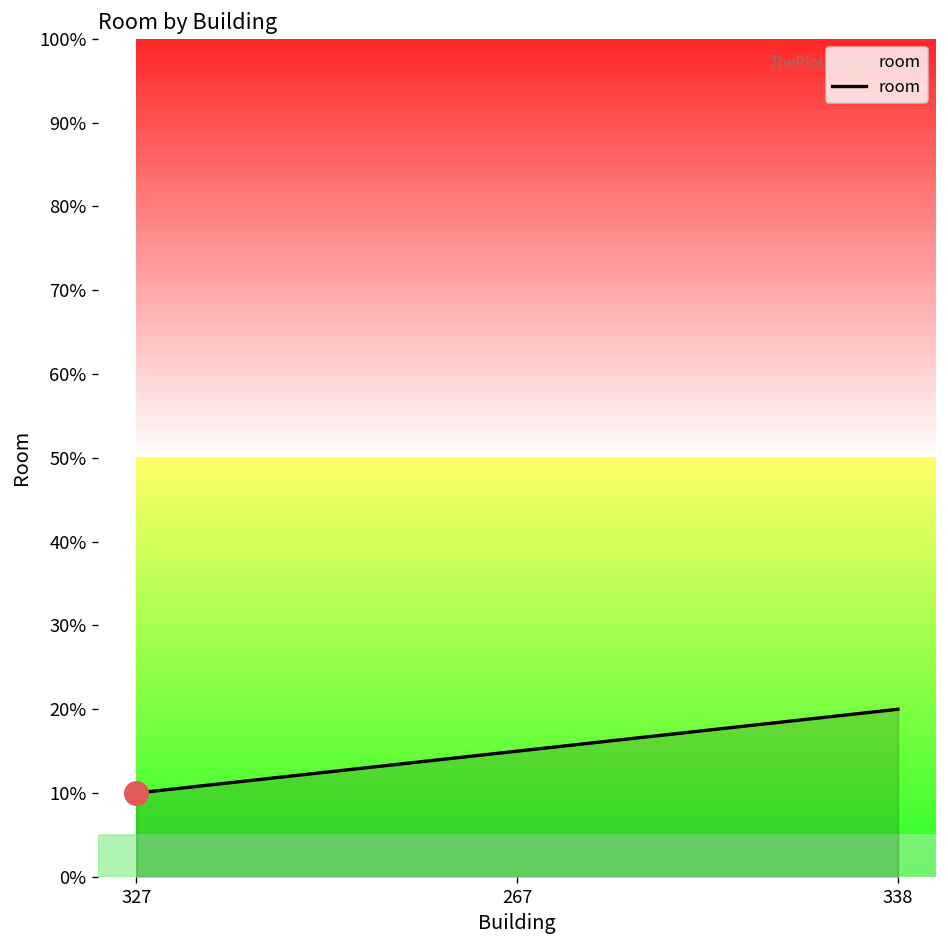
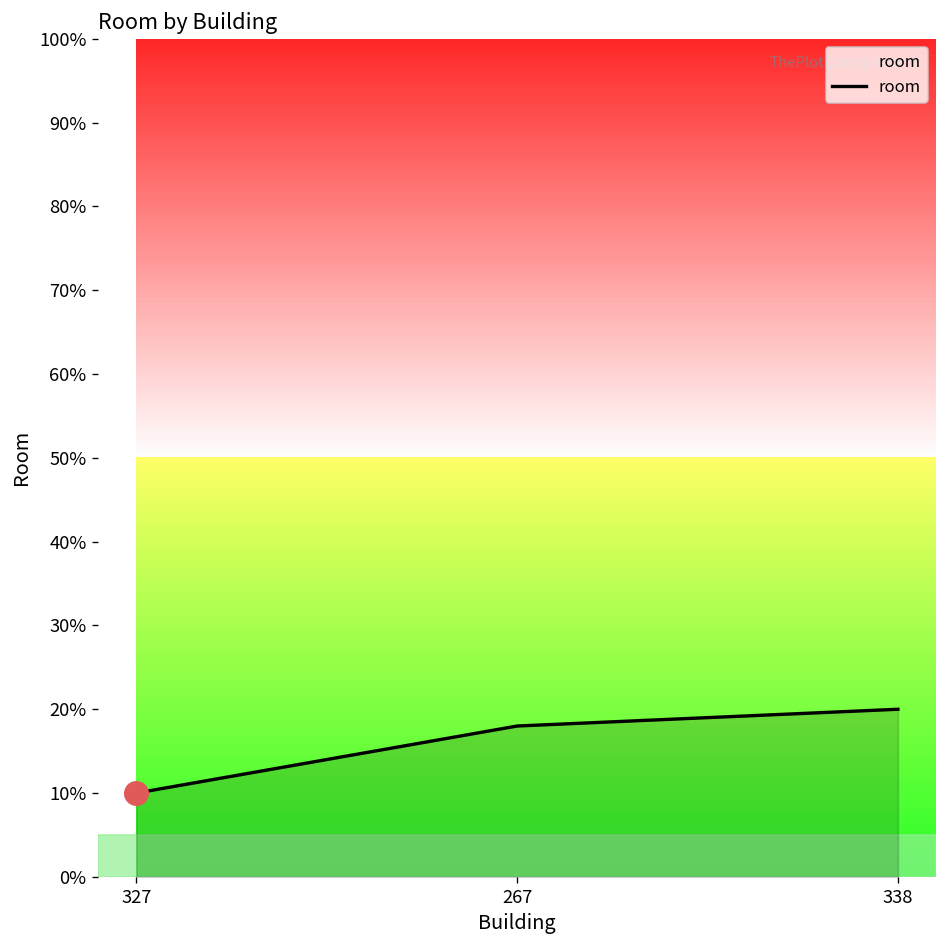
room, 267: 15% -> 18%
